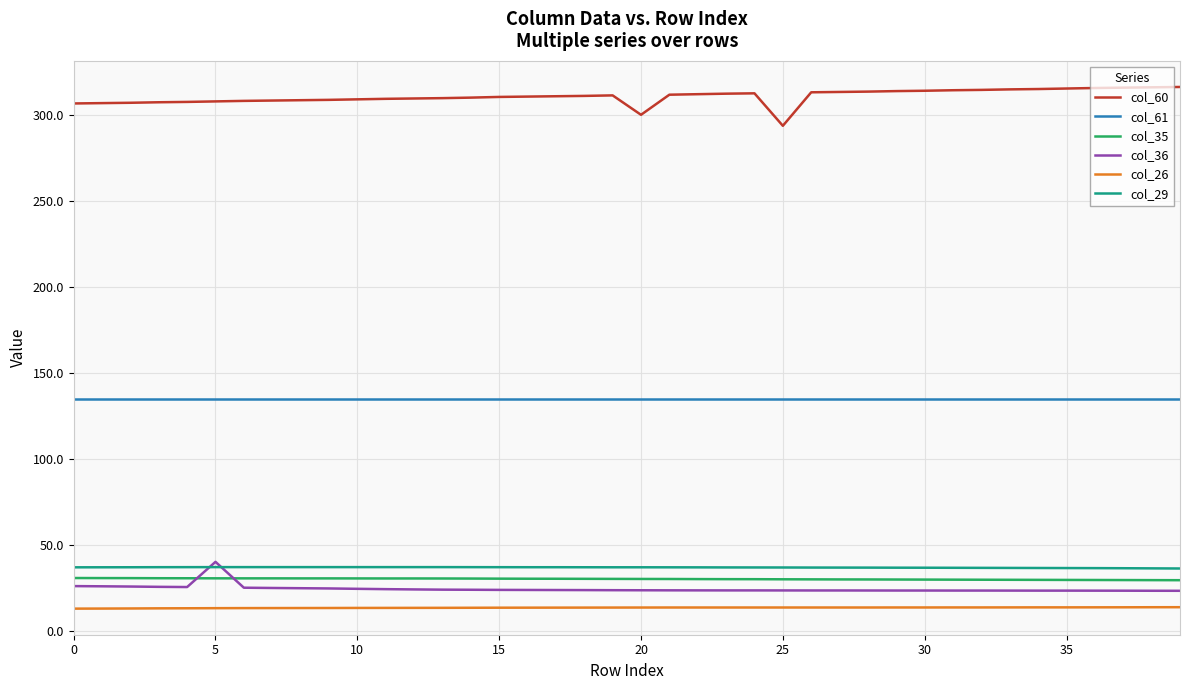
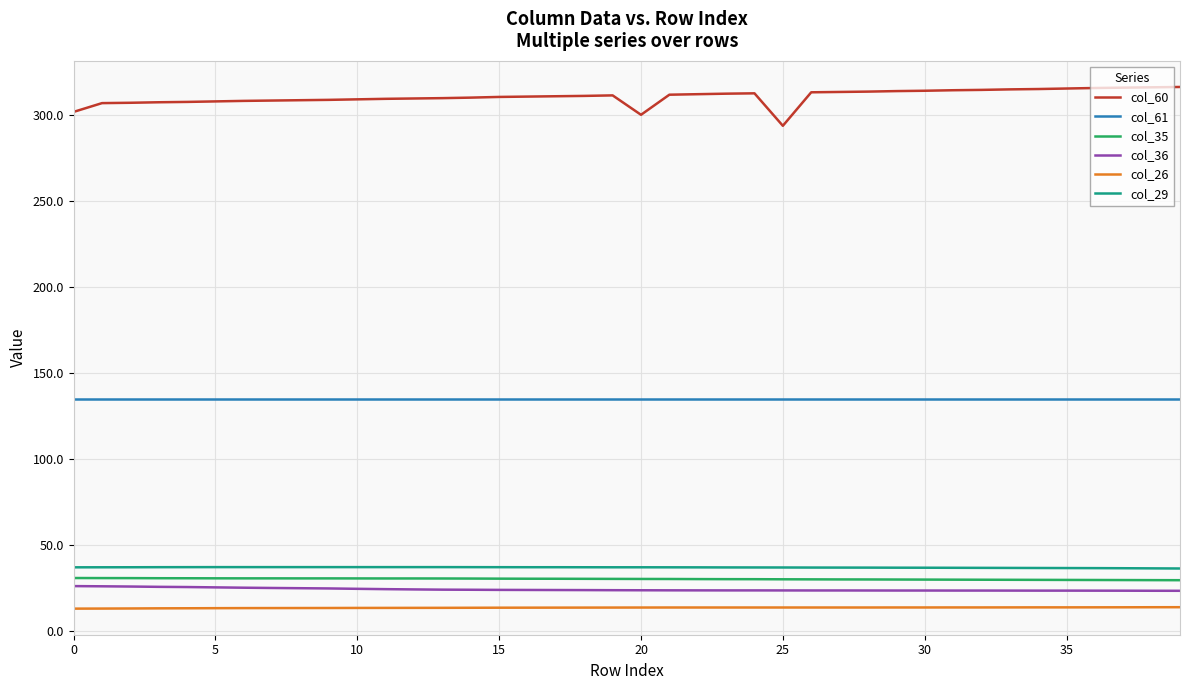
col_60, 0: 307 -> 302
col_36, 5: 40 -> 25
